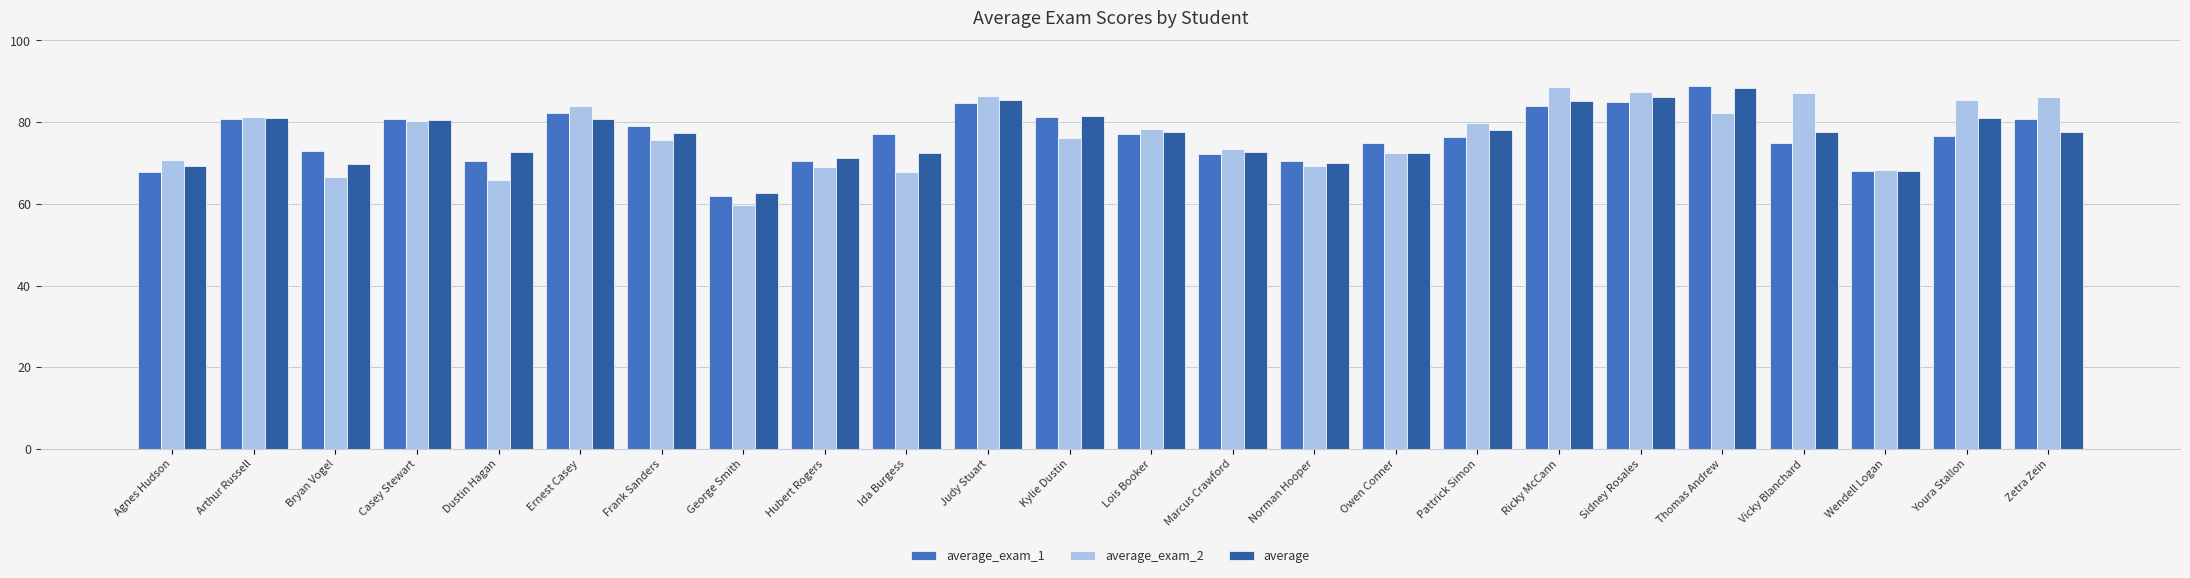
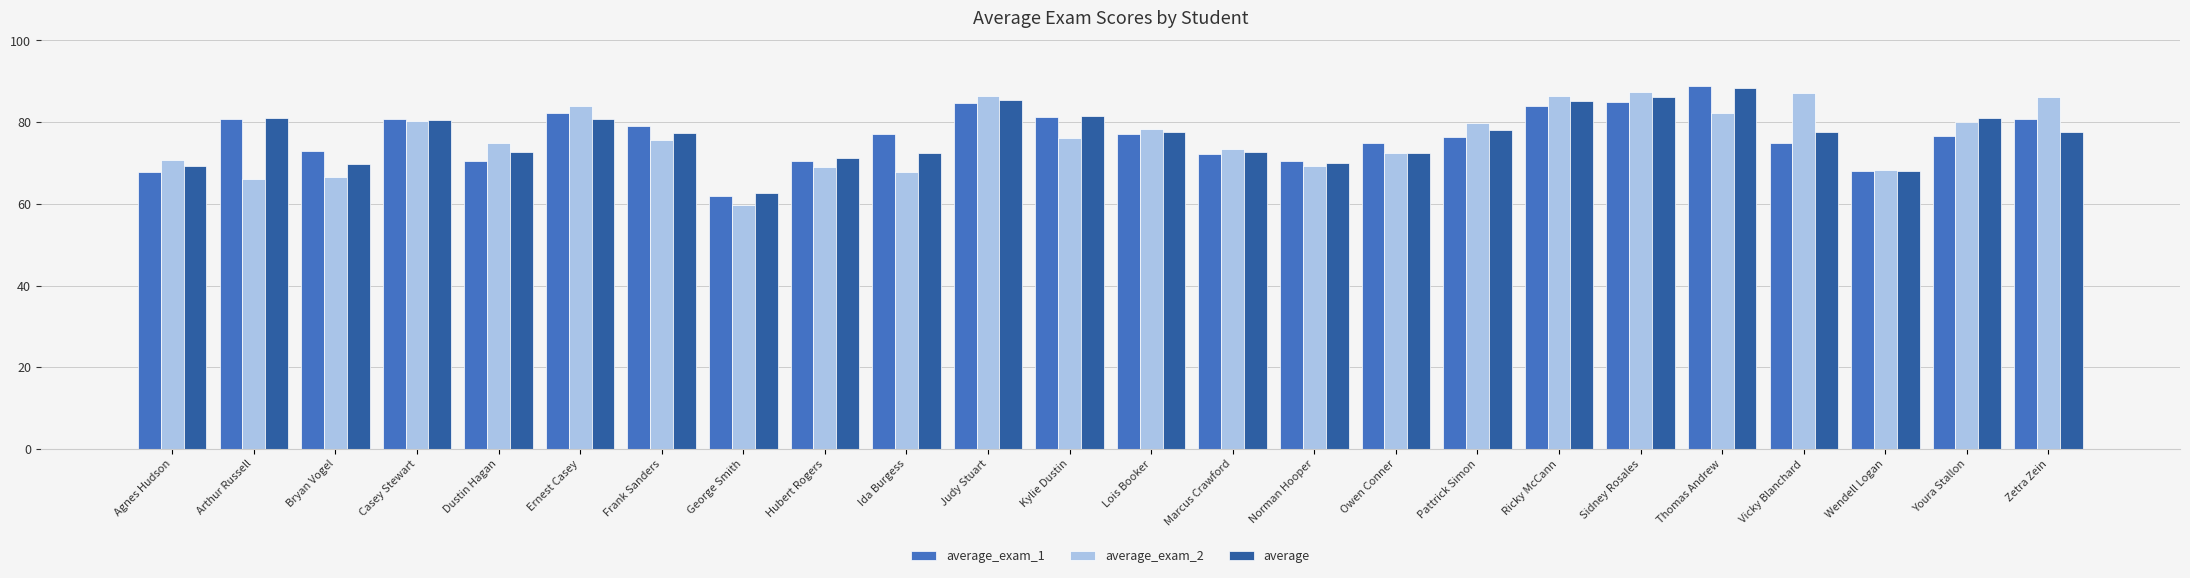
average_exam_2, Arthur Russell: 81 -> 66
average_exam_2, Dustin Hagan: 66 -> 75
average_exam_2, Ricky McCann: 89 -> 87
average_exam_2, Youra Stallon: 85 -> 80
